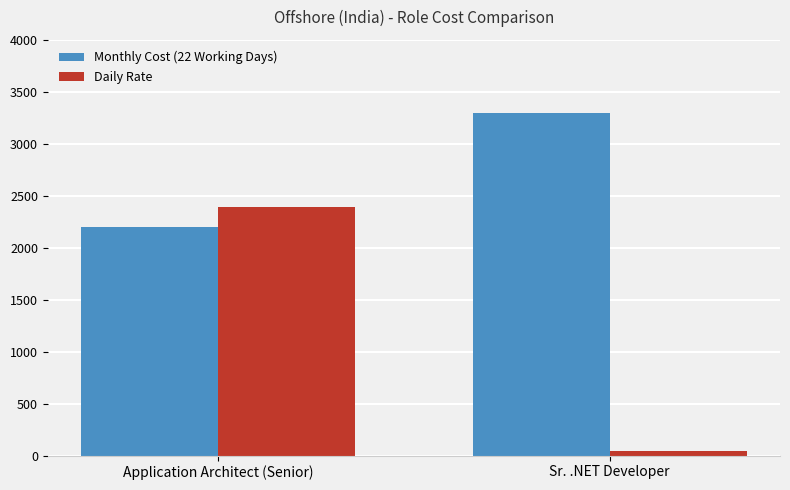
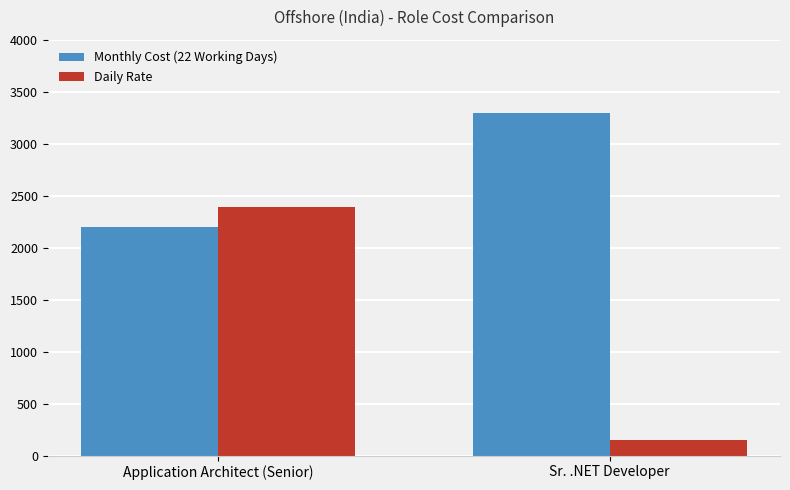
Daily Rate, Sr. .NET Developer: 40 -> 150
